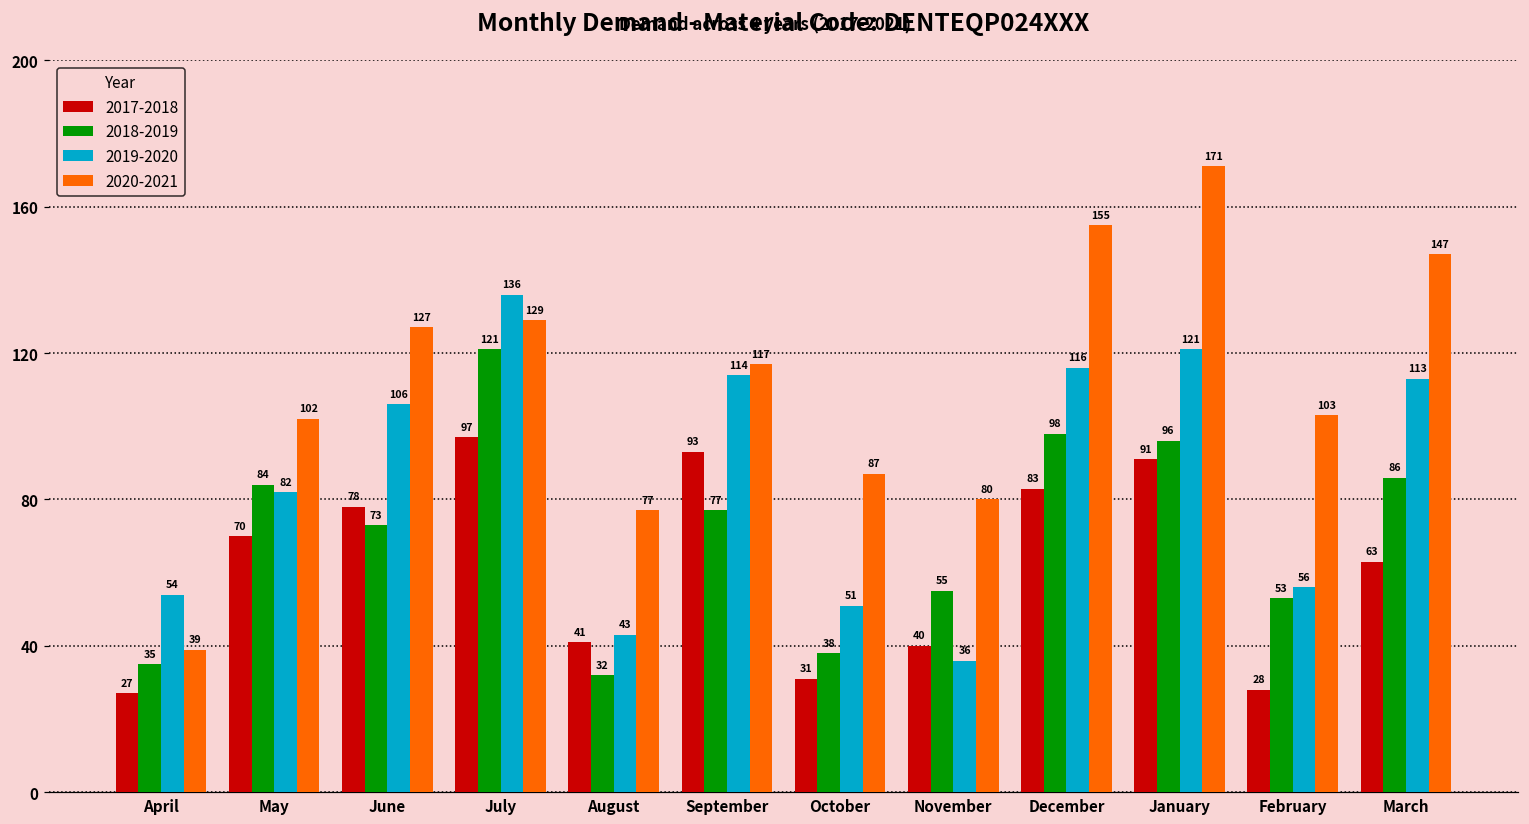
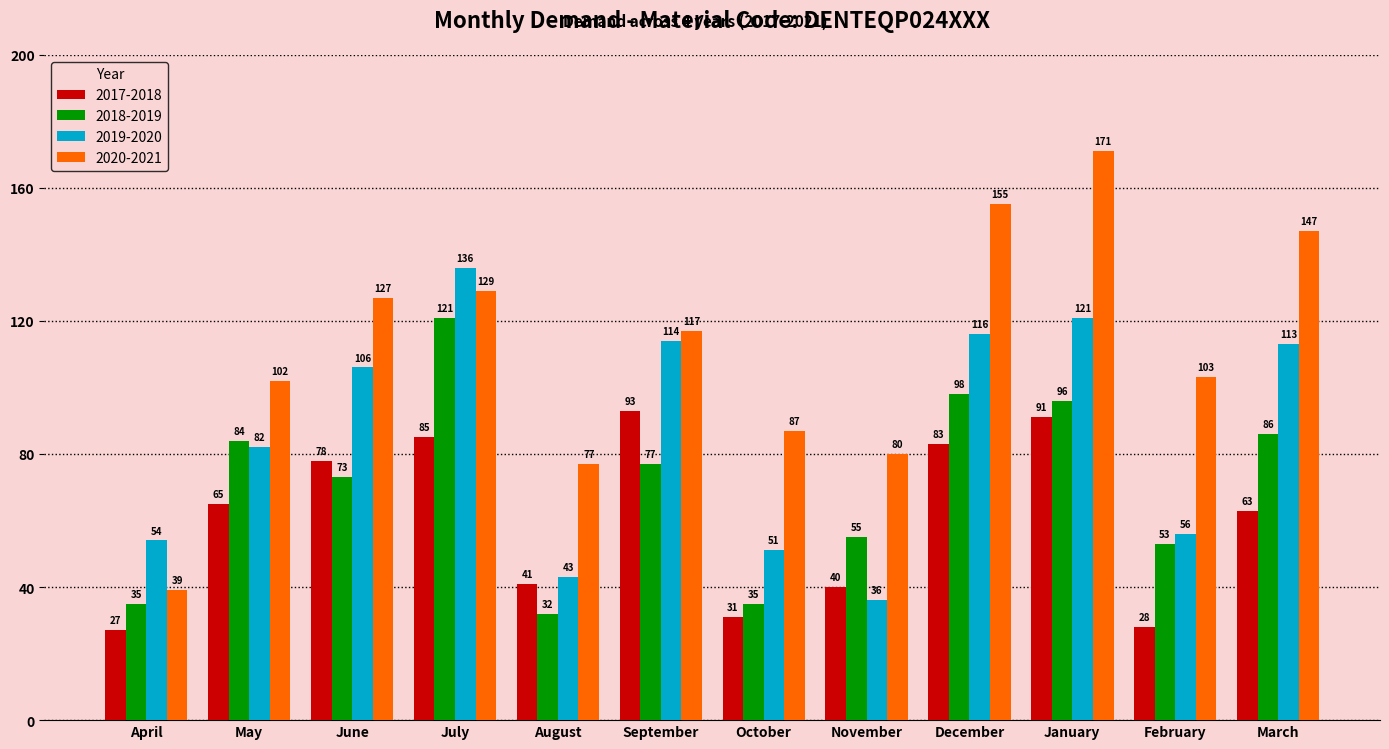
2017-2018, May: 70 -> 65
2017-2018, July: 97 -> 85
2018-2019, October: 38 -> 35
